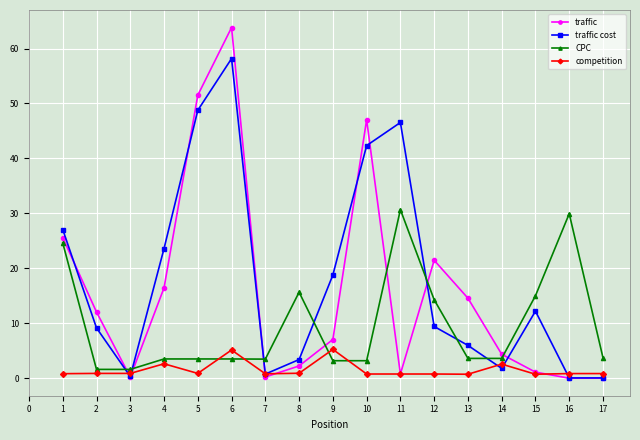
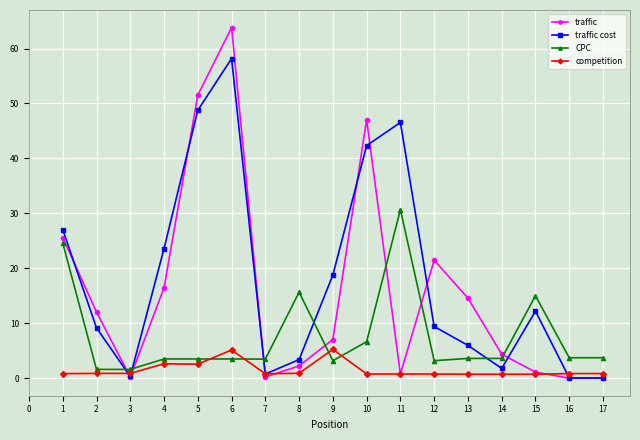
competition, 5: 1 -> 3
CPC, 10: 3 -> 7
CPC, 12: 14 -> 3
competition, 14: 3 -> 1
CPC, 16: 30 -> 4
